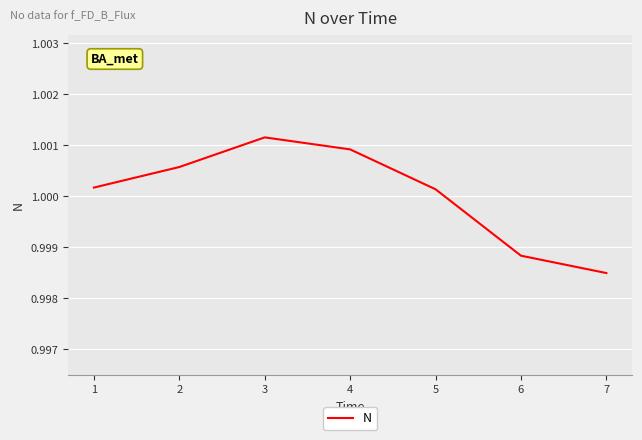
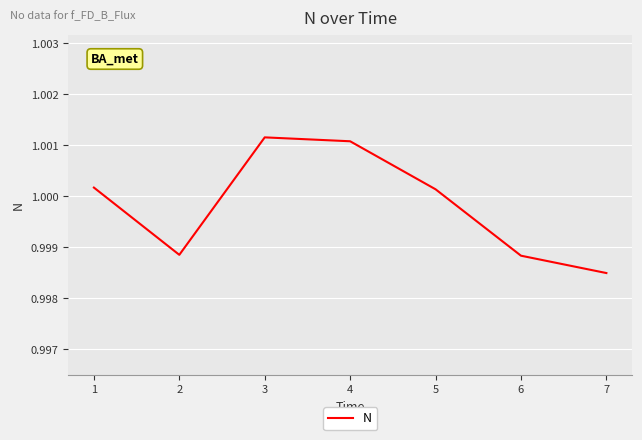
2: 1.0006 -> 0.9989
4: 1.0009 -> 1.0011
